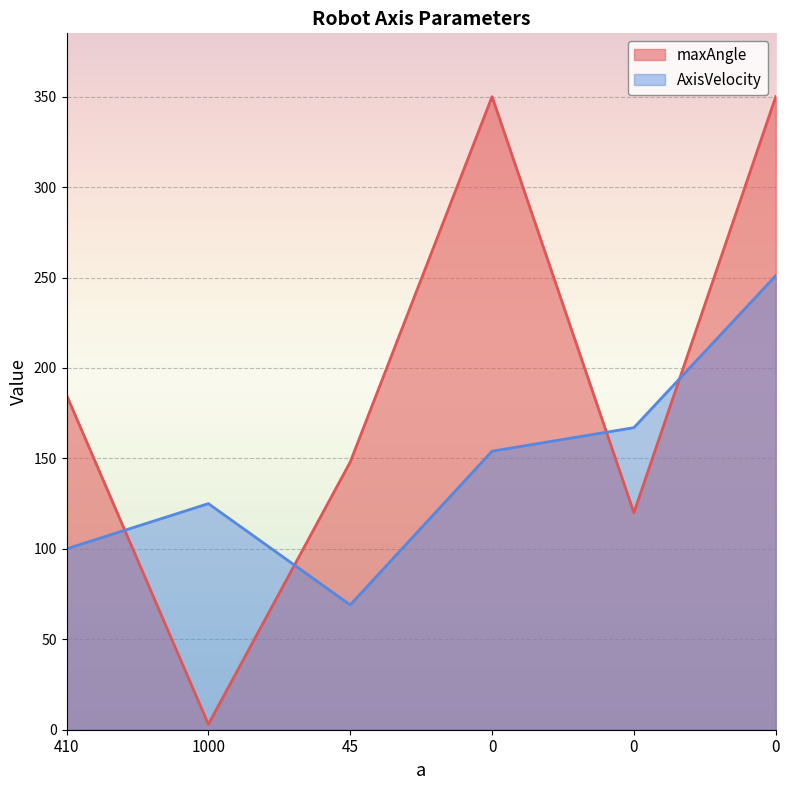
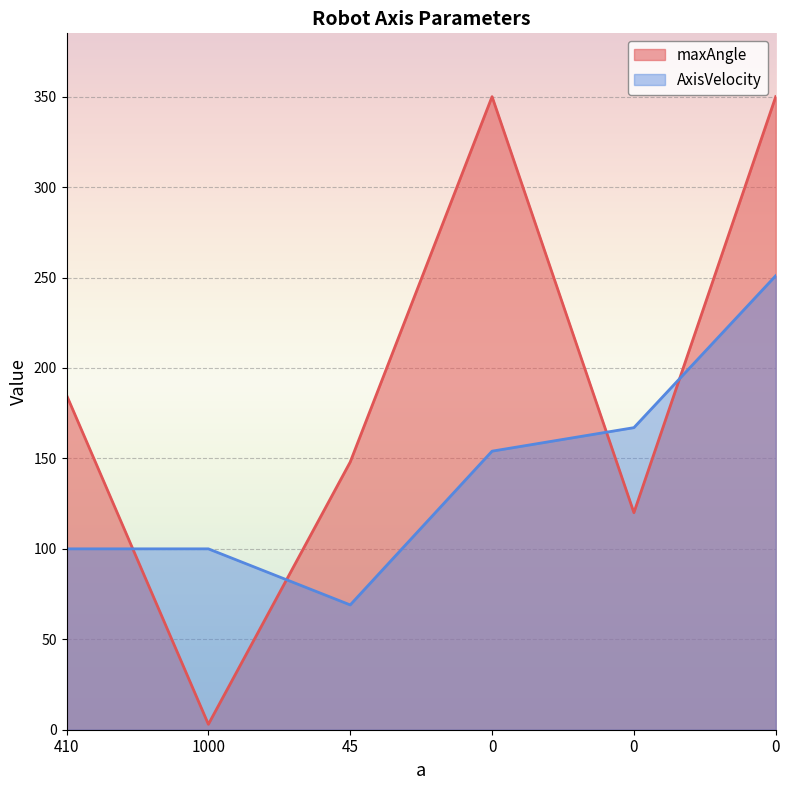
AxisVelocity, 1000: 125 -> 100
